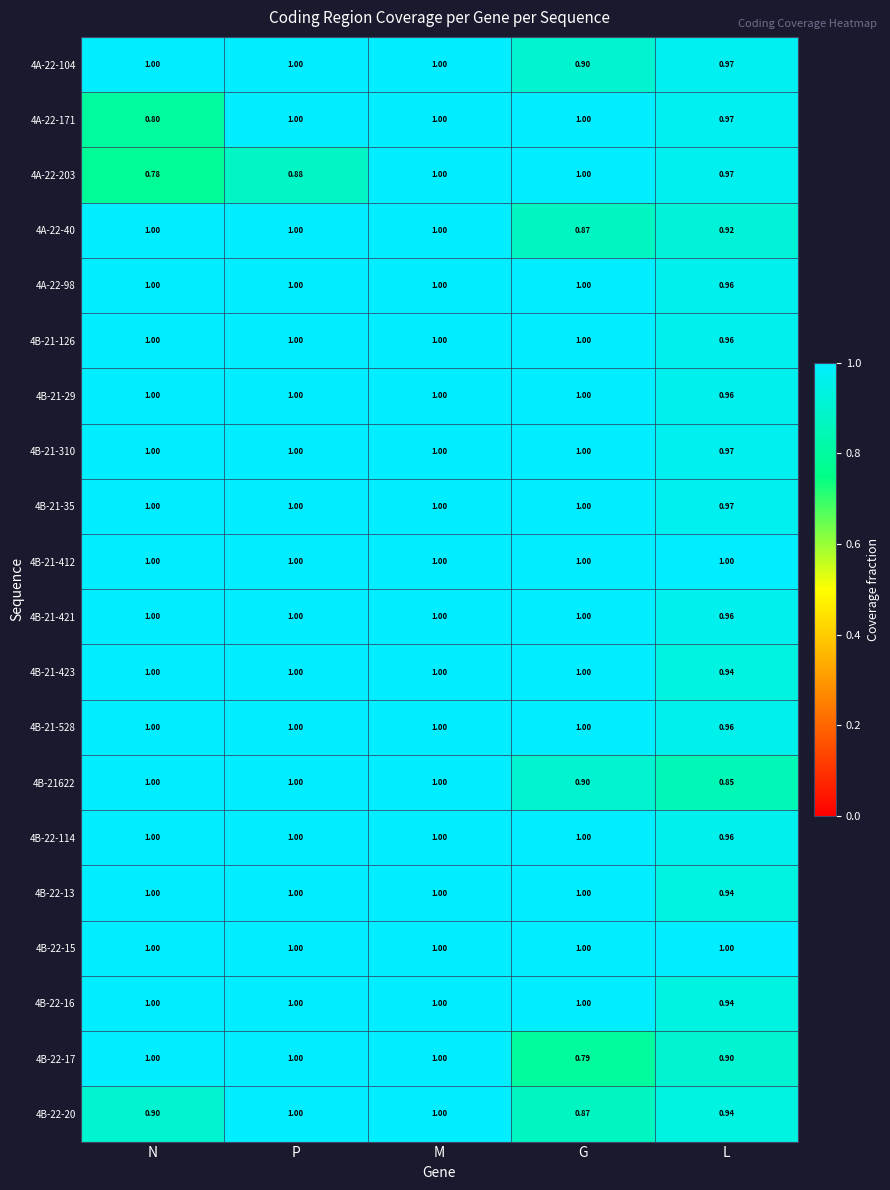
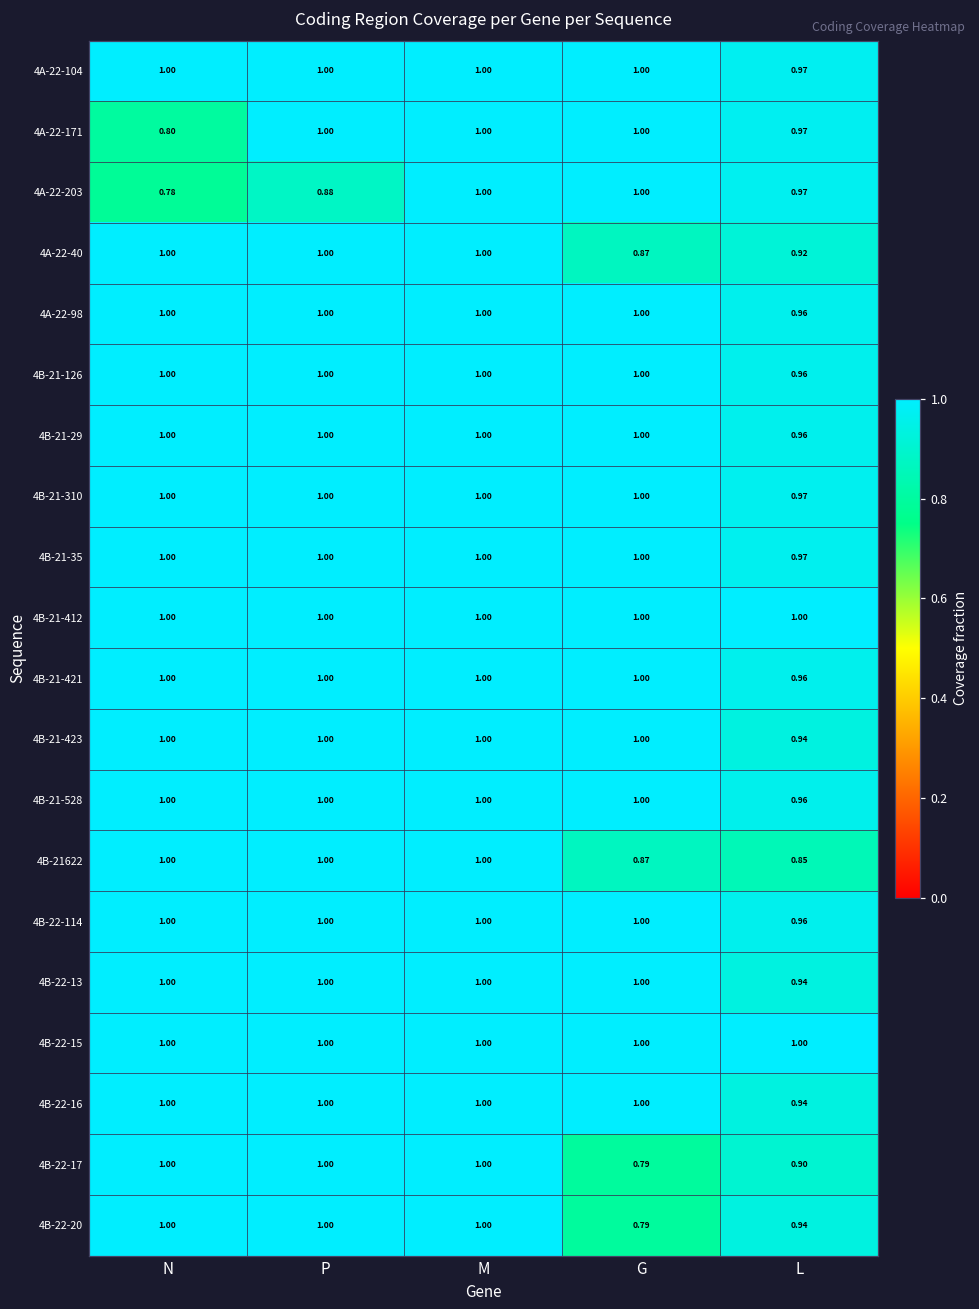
4A-22-104, G: 0.90 -> 1.00
4B-21622, G: 0.90 -> 0.87
4B-22-20, N: 0.90 -> 1.00
4B-22-20, G: 0.87 -> 0.79
